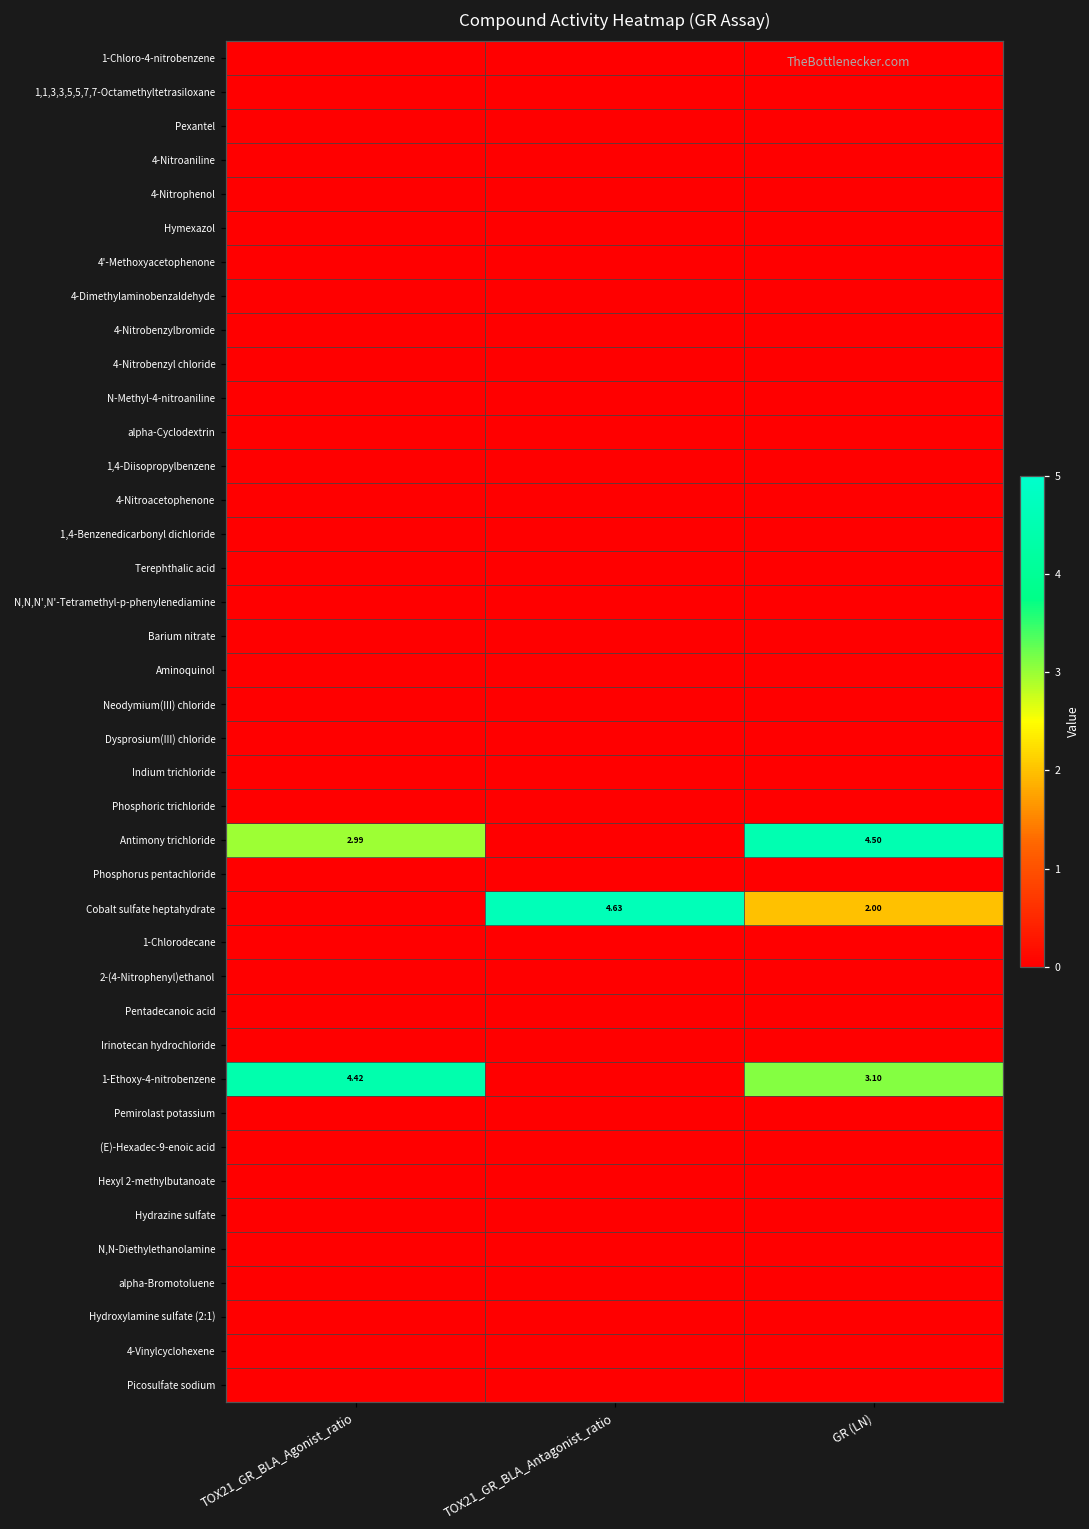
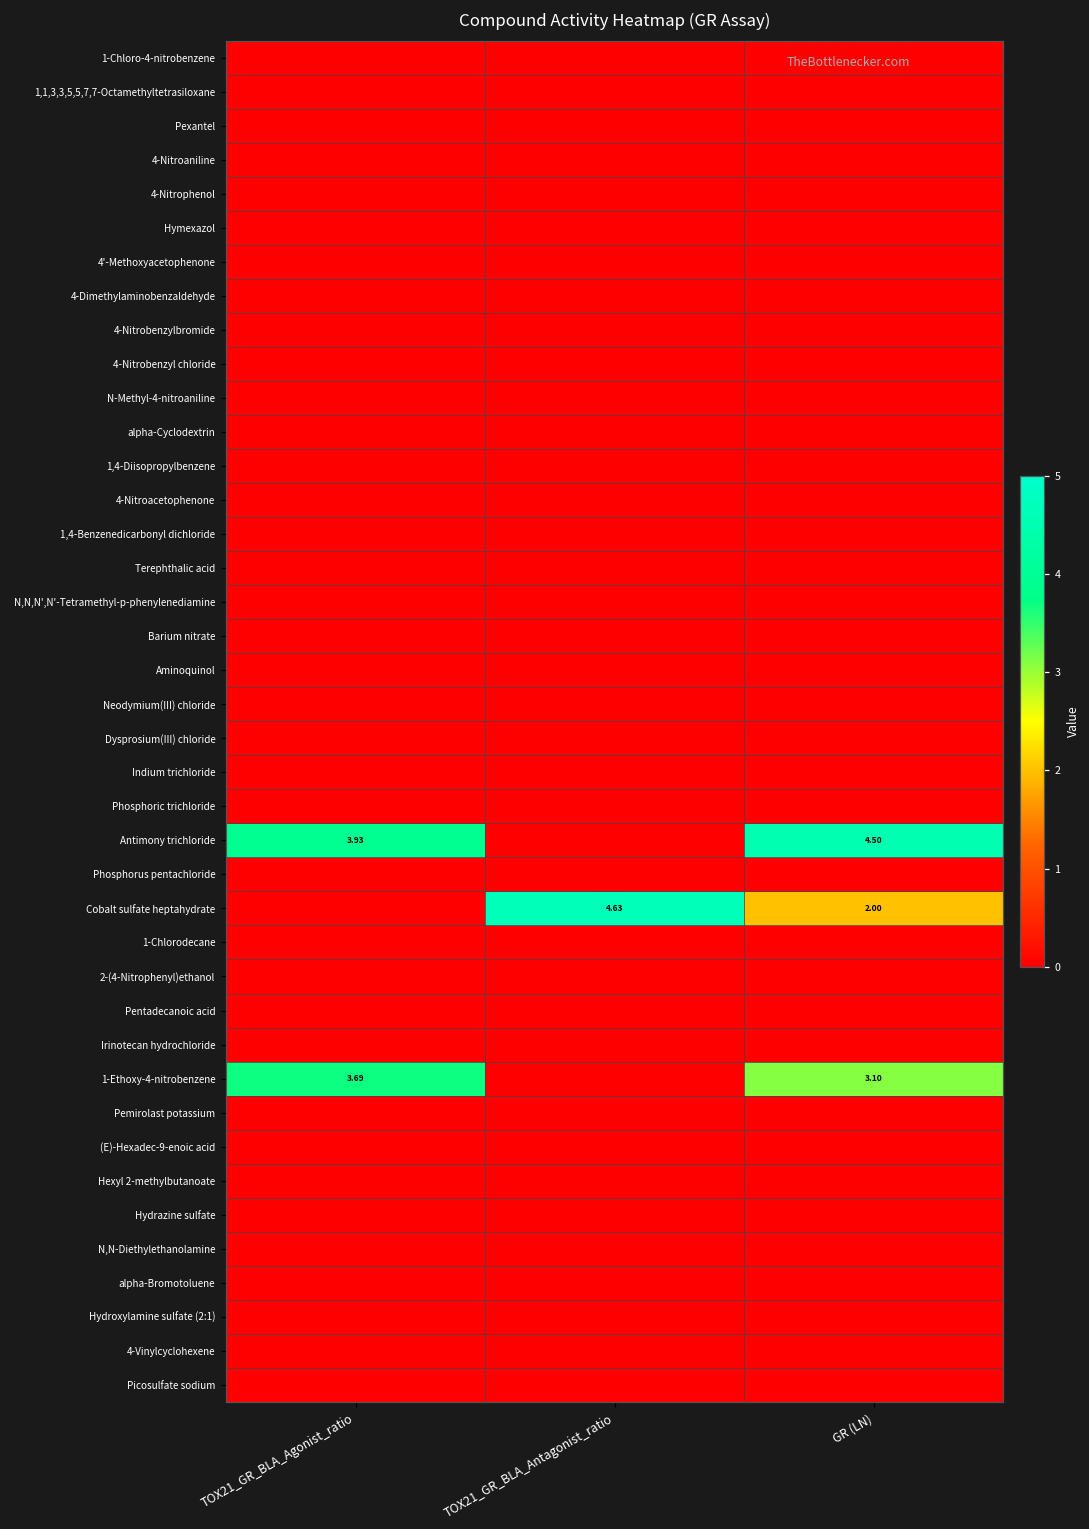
Antimony trichloride, TOX21_GR_BLA_Agonist_ratio: 2.99 -> 3.93
1-Ethoxy-4-nitrobenzene, TOX21_GR_BLA_Agonist_ratio: 4.42 -> 3.69
